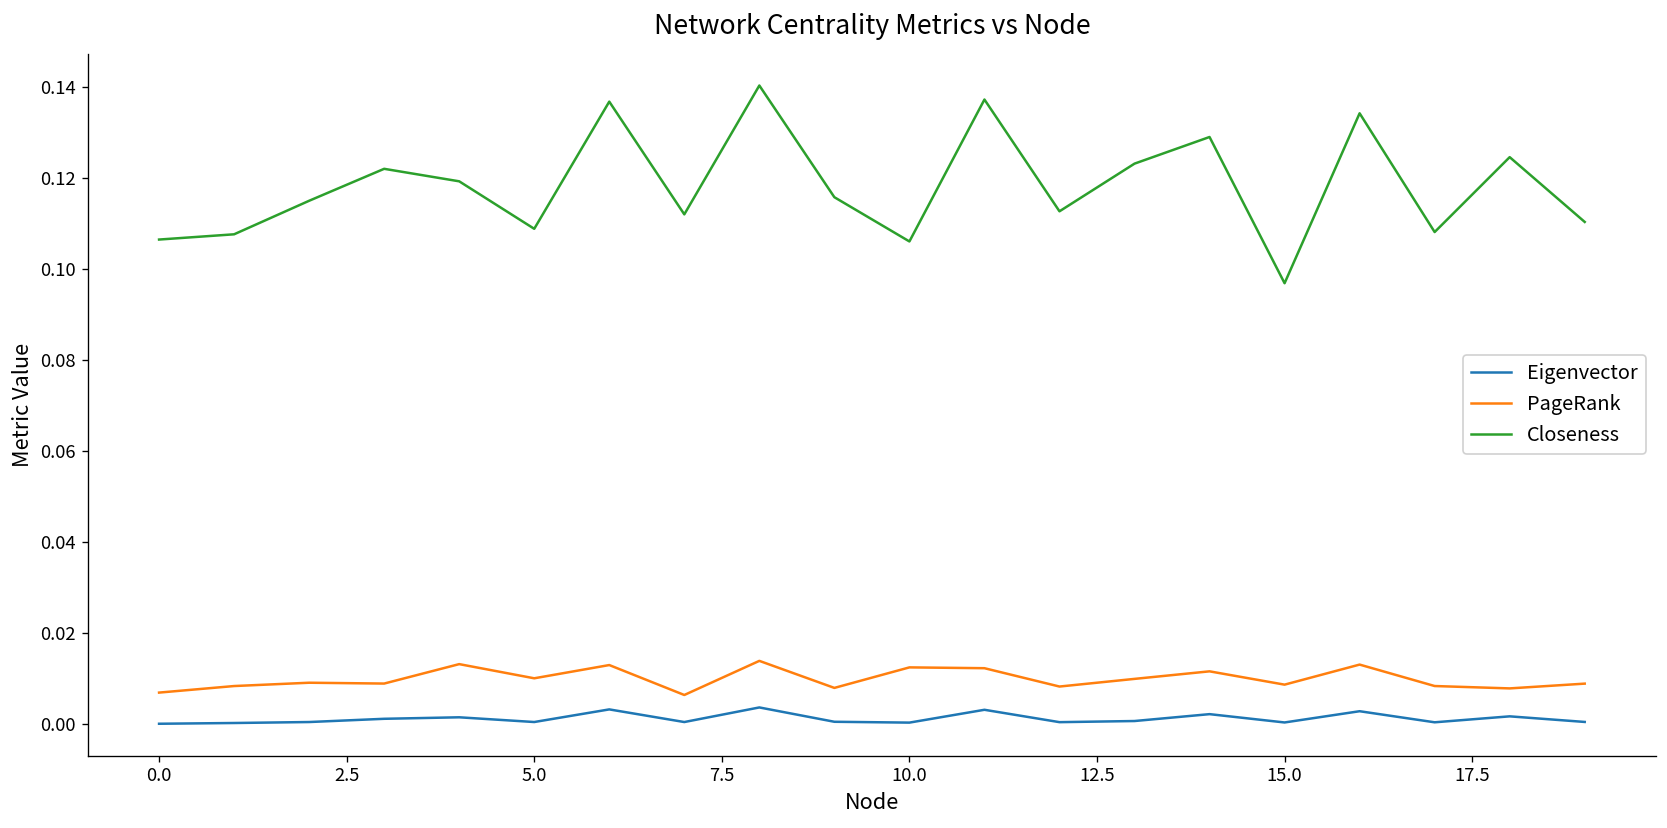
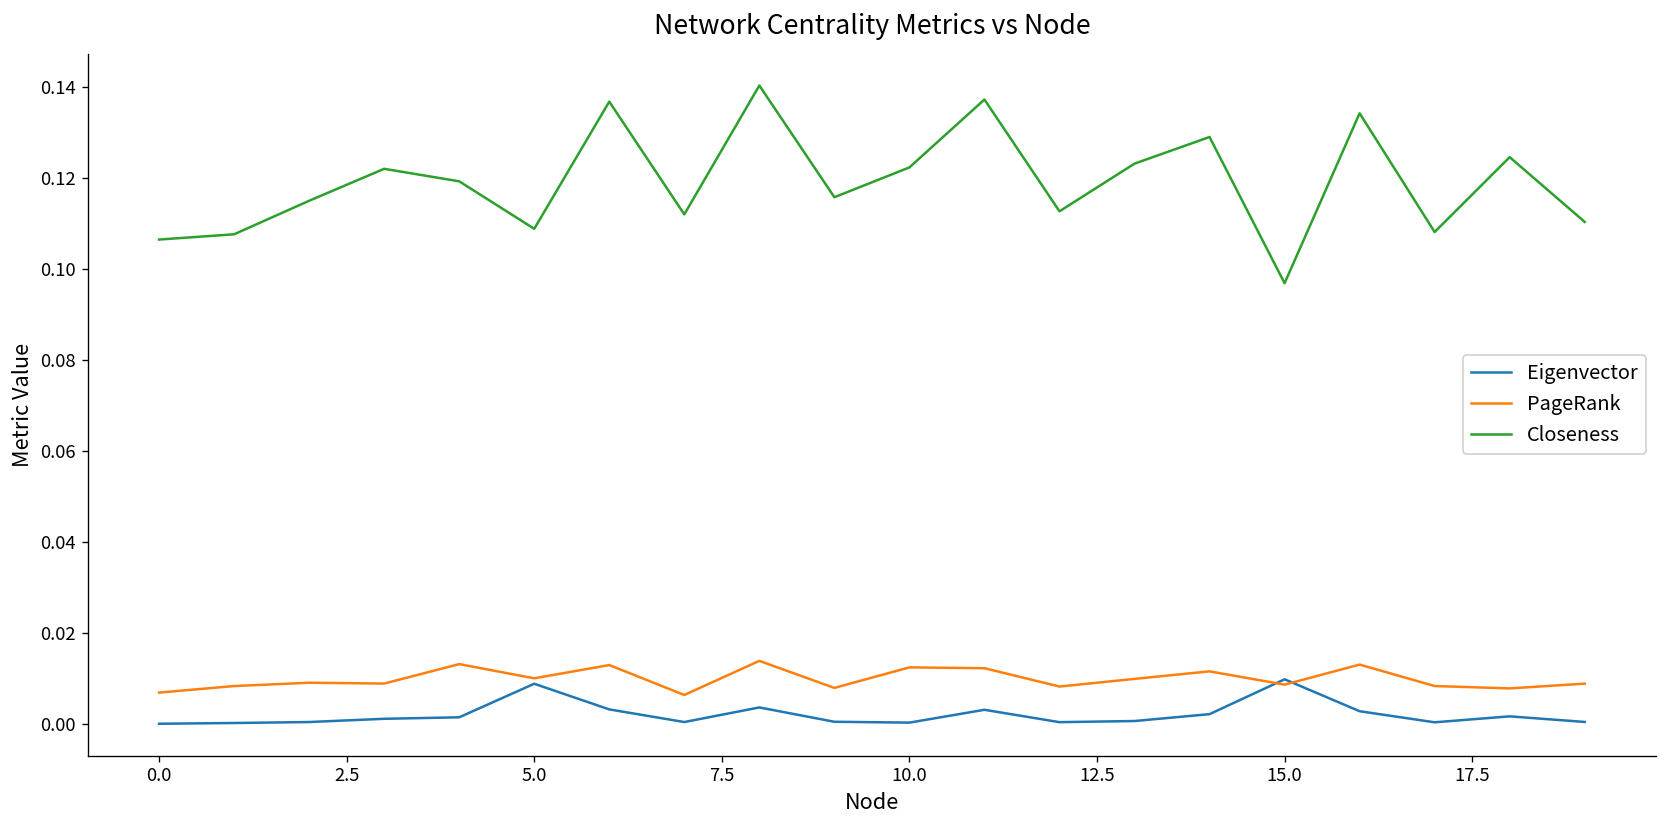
Eigenvector, 5.0: 0.001 -> 0.009
Closeness, 10.0: 0.106 -> 0.122
Eigenvector, 15.0: 0.000 -> 0.010
